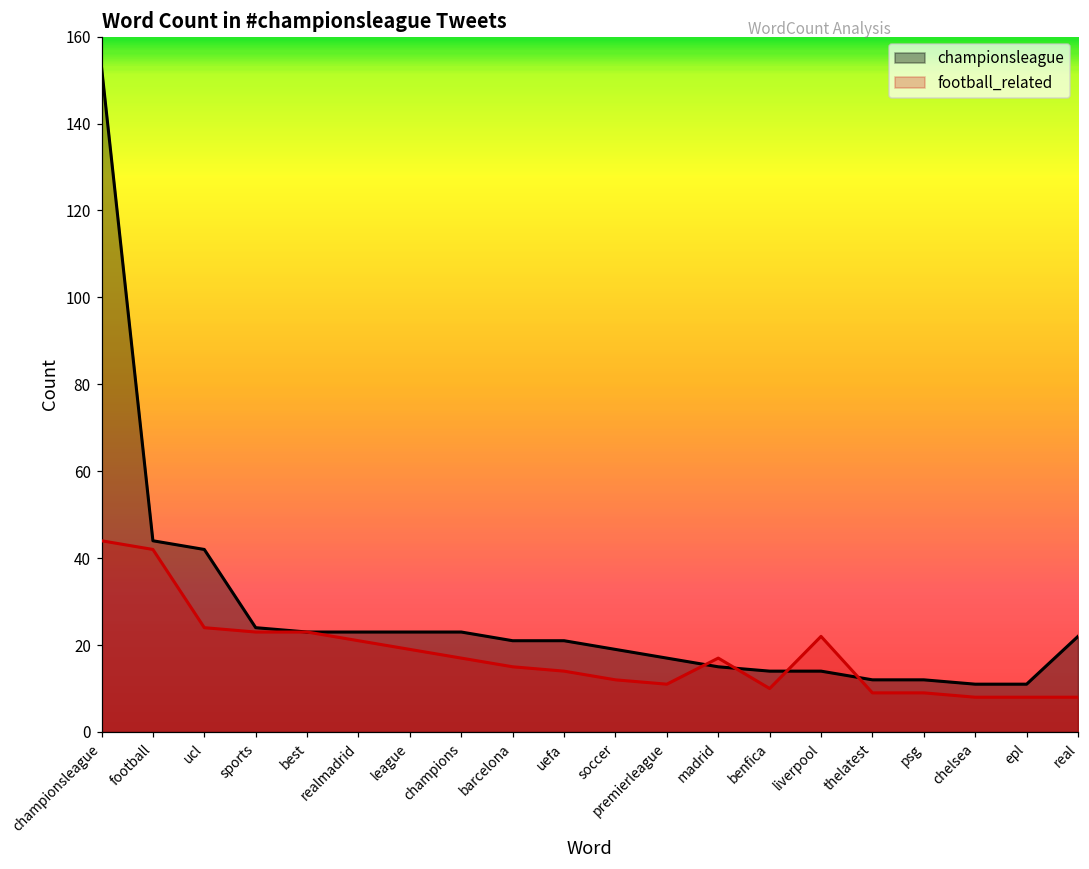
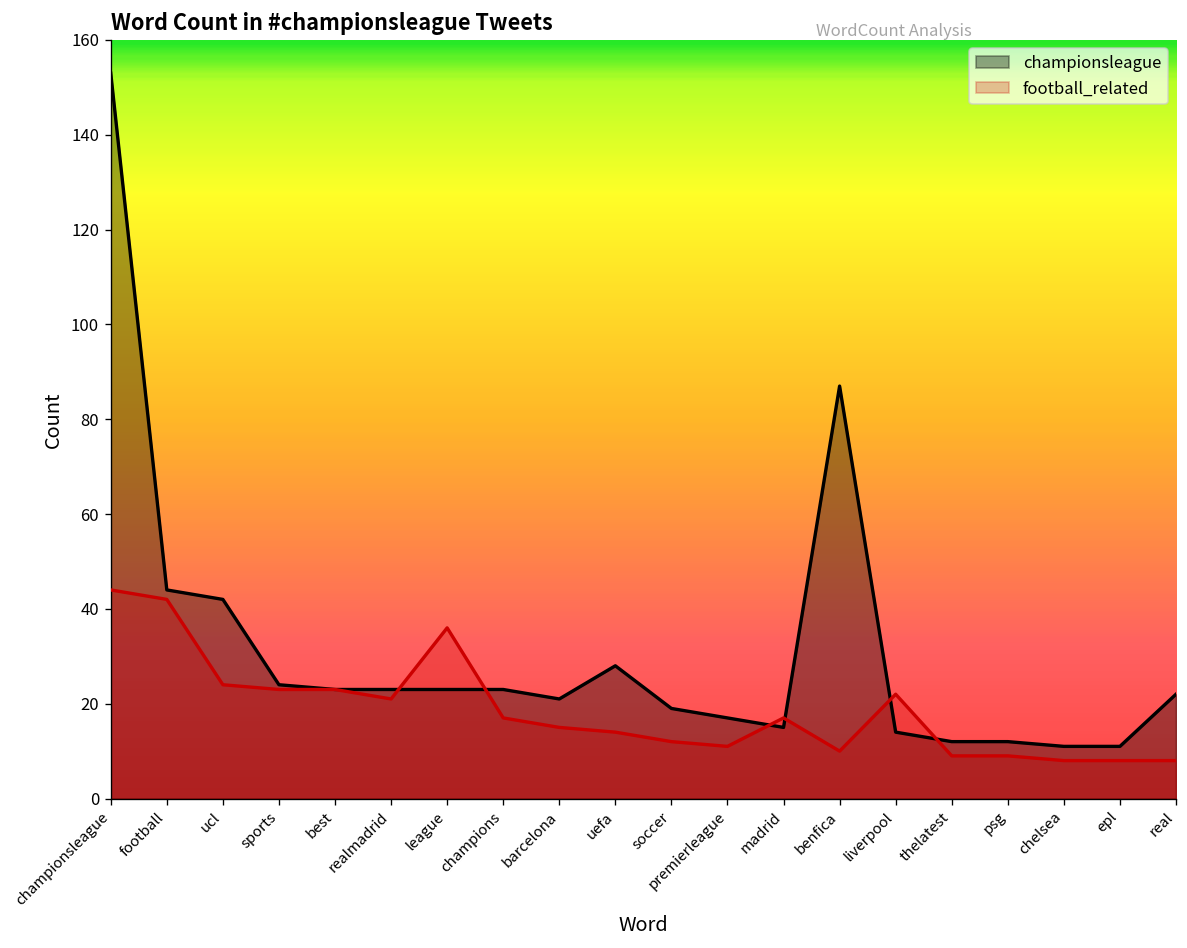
football_related, league: 19 -> 36
championsleague, uefa: 21 -> 28
championsleague, benfica: 14 -> 87
